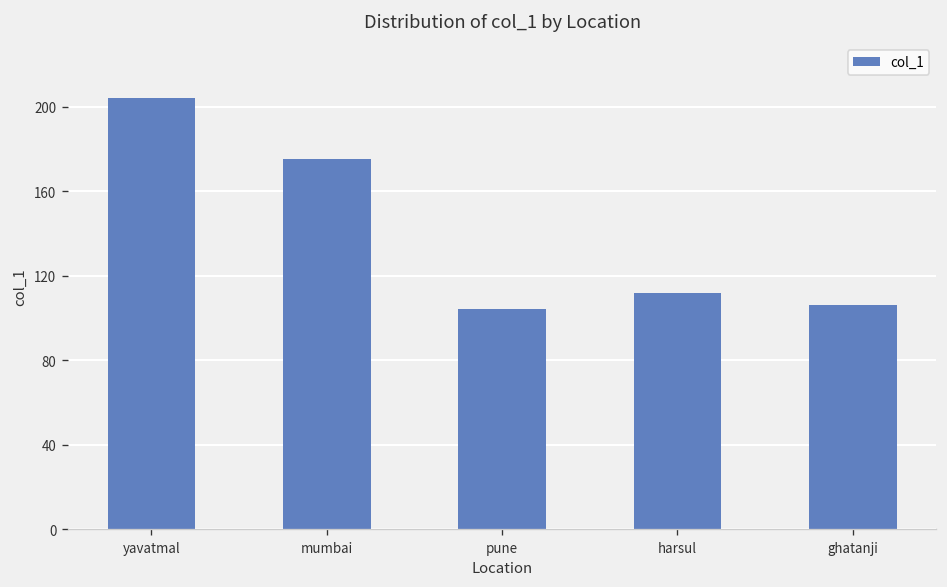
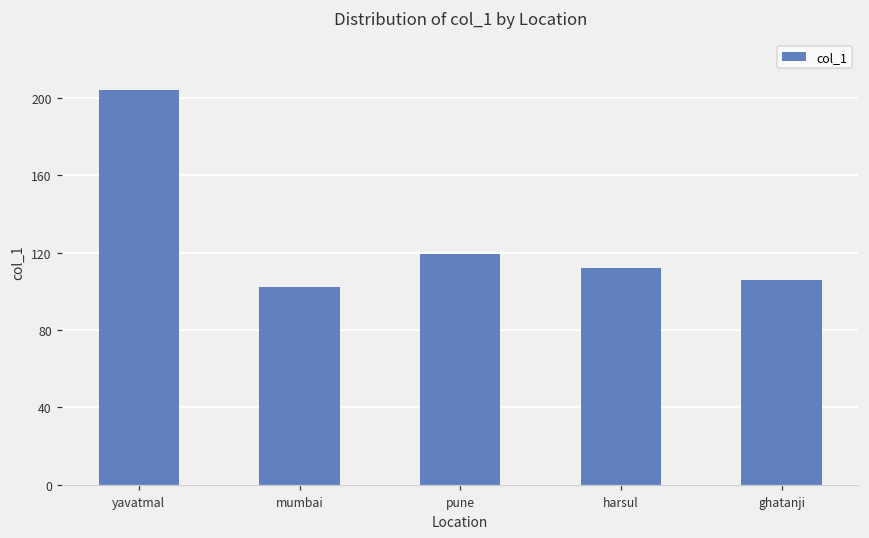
mumbai: 175 -> 102
pune: 104 -> 119
